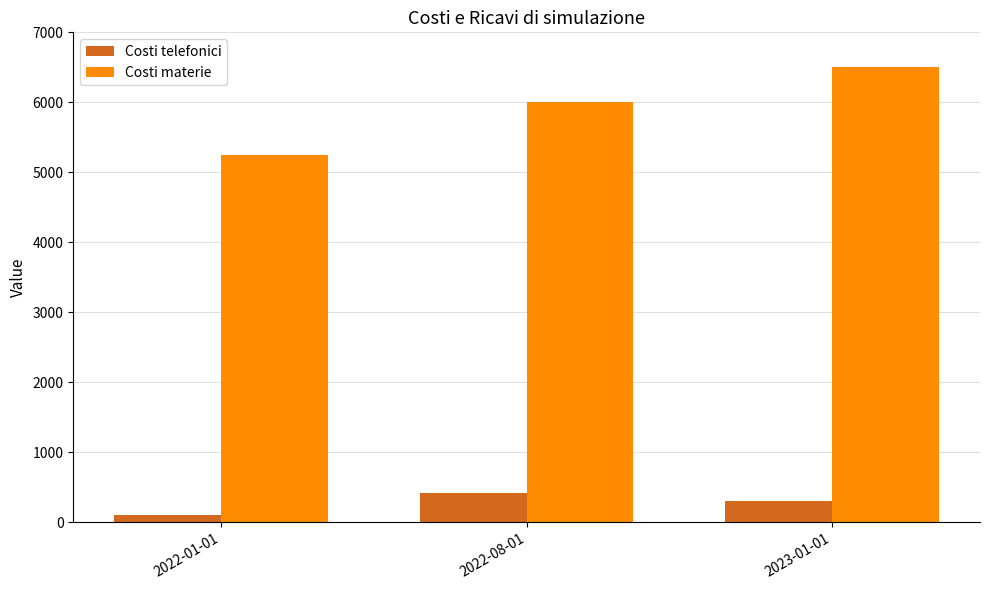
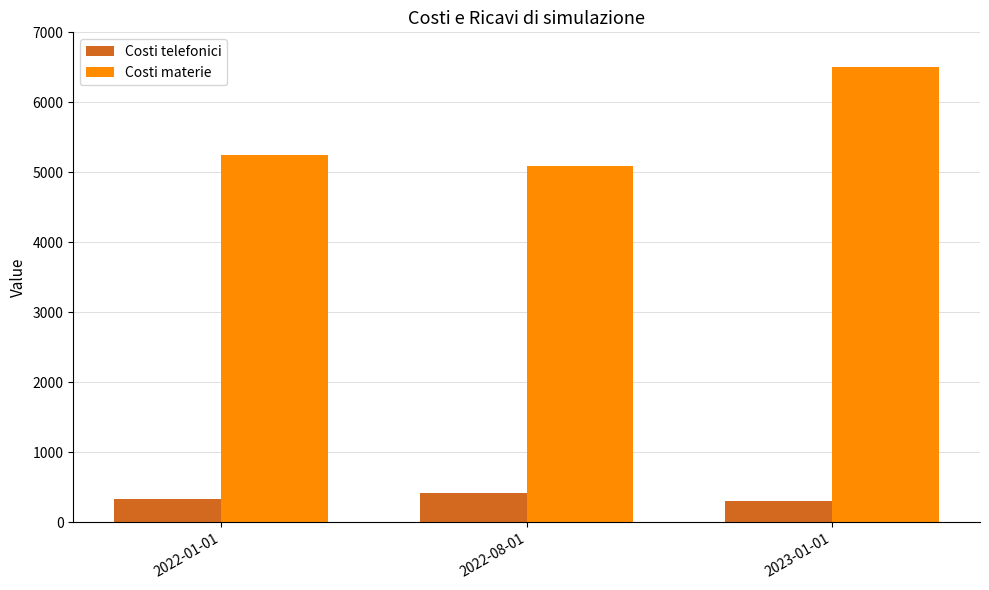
Costi telefonici, 2022-01-01: 100 -> 300
Costi materie, 2022-08-01: 6000 -> 5100
